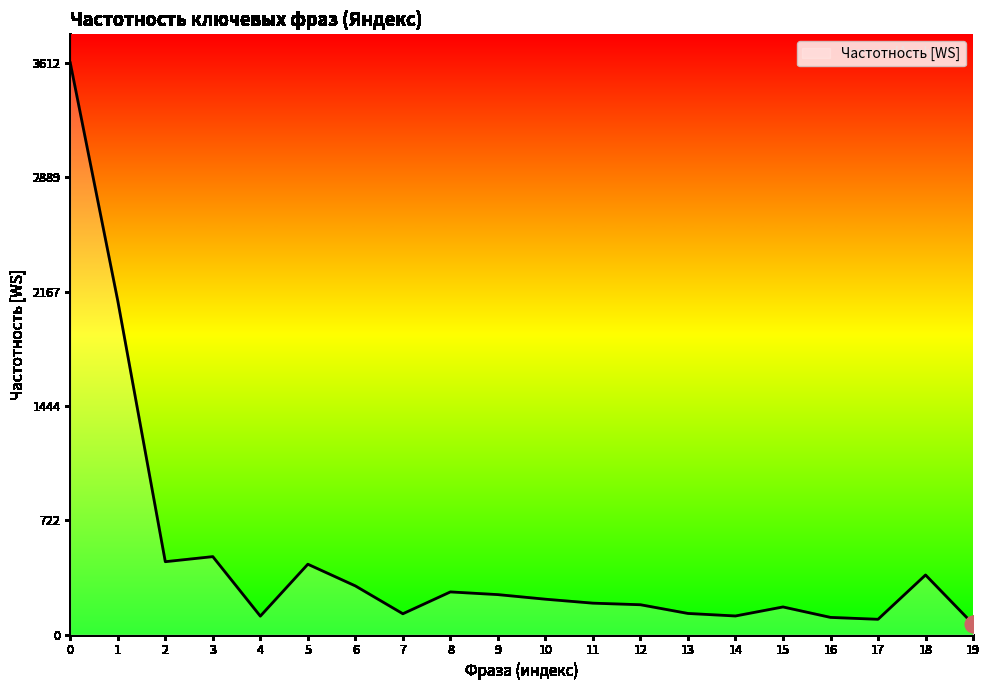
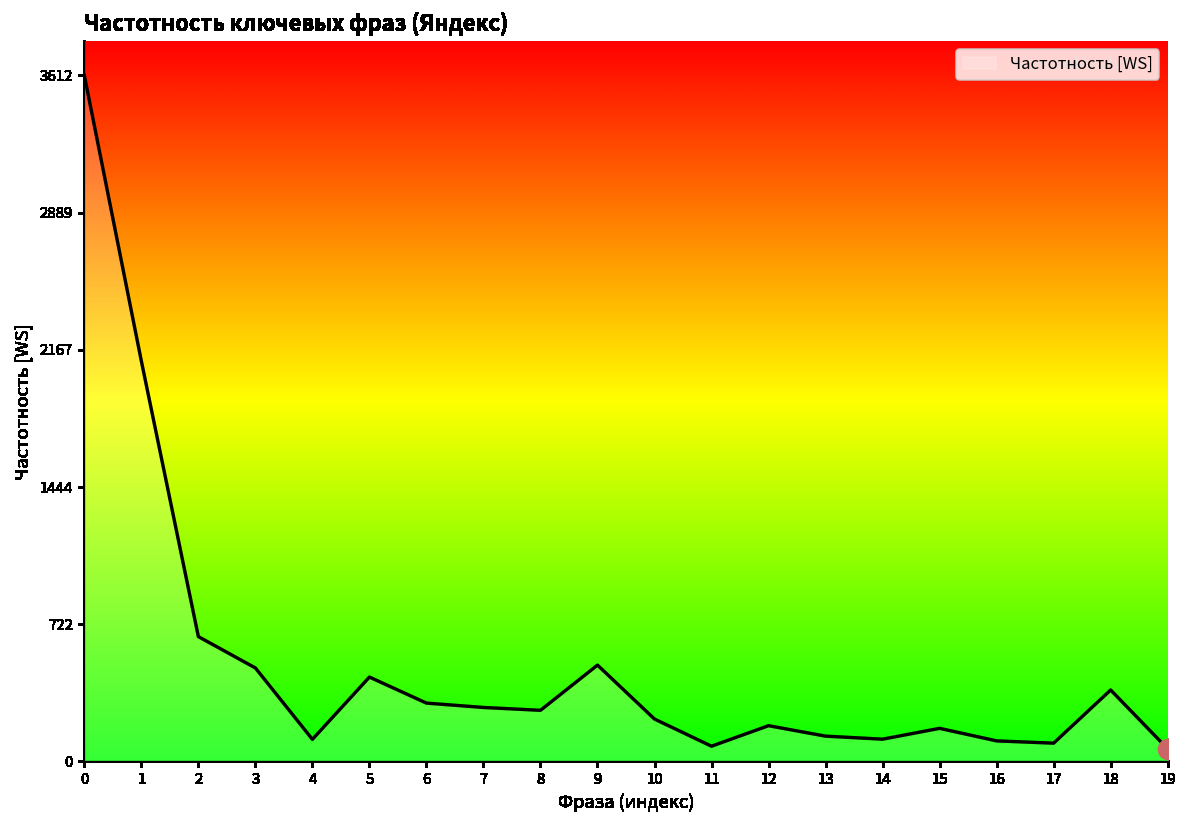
Частотность [WS], 2: 460 -> 660
Частотность [WS], 7: 130 -> 280
Частотность [WS], 9: 250 -> 510
Частотность [WS], 11: 200 -> 80
